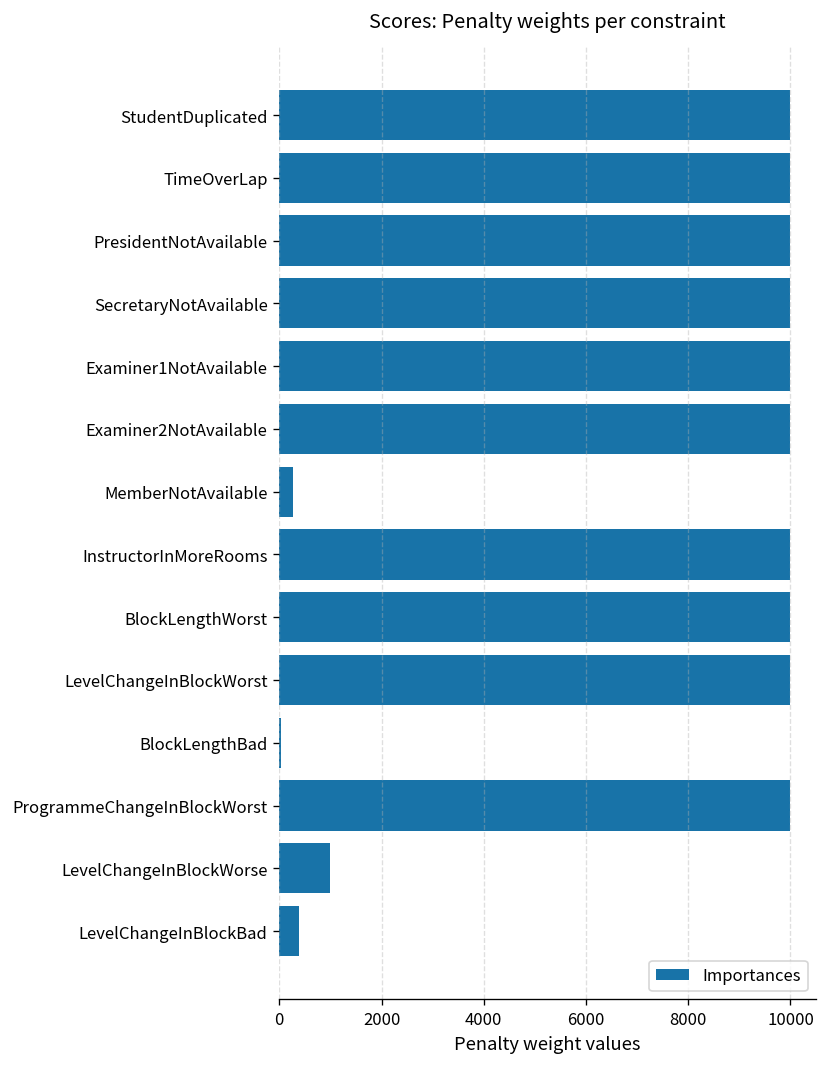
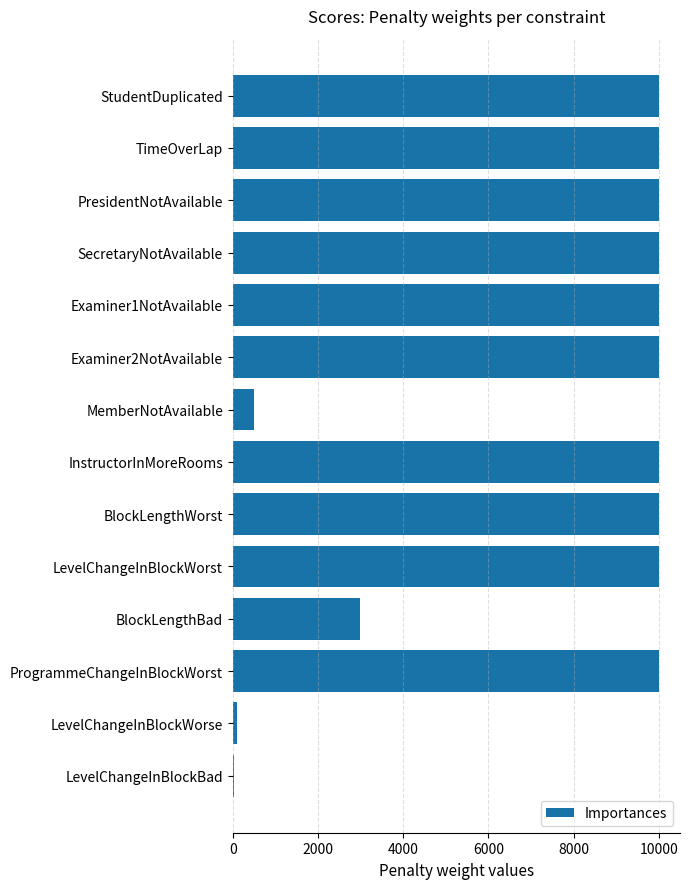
MemberNotAvailable: 300 -> 500
BlockLengthBad: 0 -> 3000
LevelChangeInBlockWorse: 1000 -> 100
LevelChangeInBlockBad: 400 -> 0
